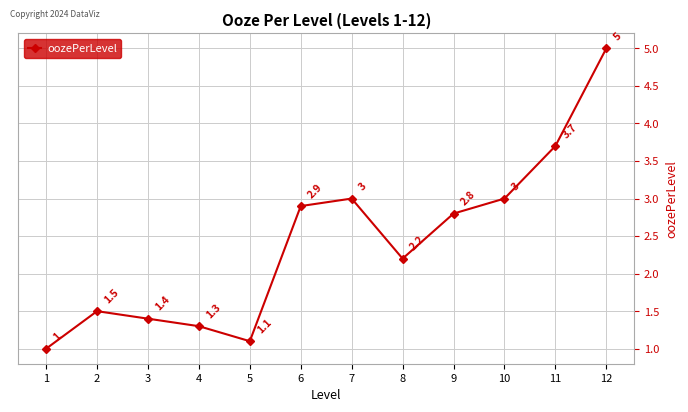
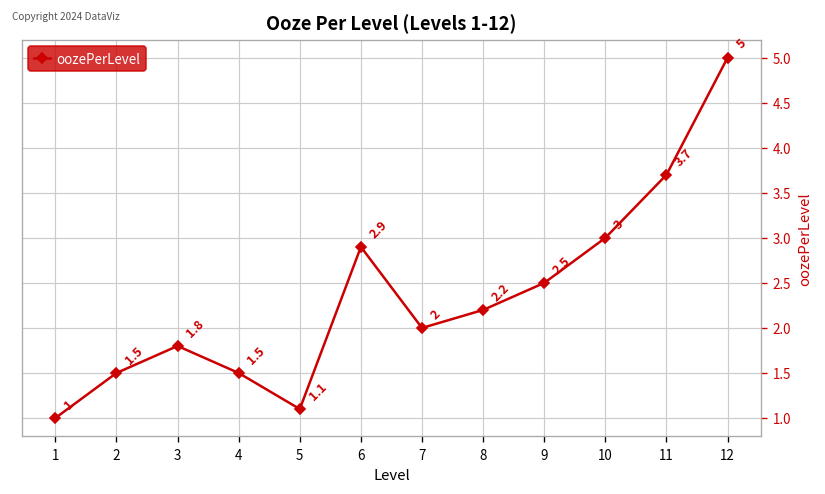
3: 1.4 -> 1.8
4: 1.3 -> 1.5
7: 3 -> 2
9: 2.8 -> 2.5
